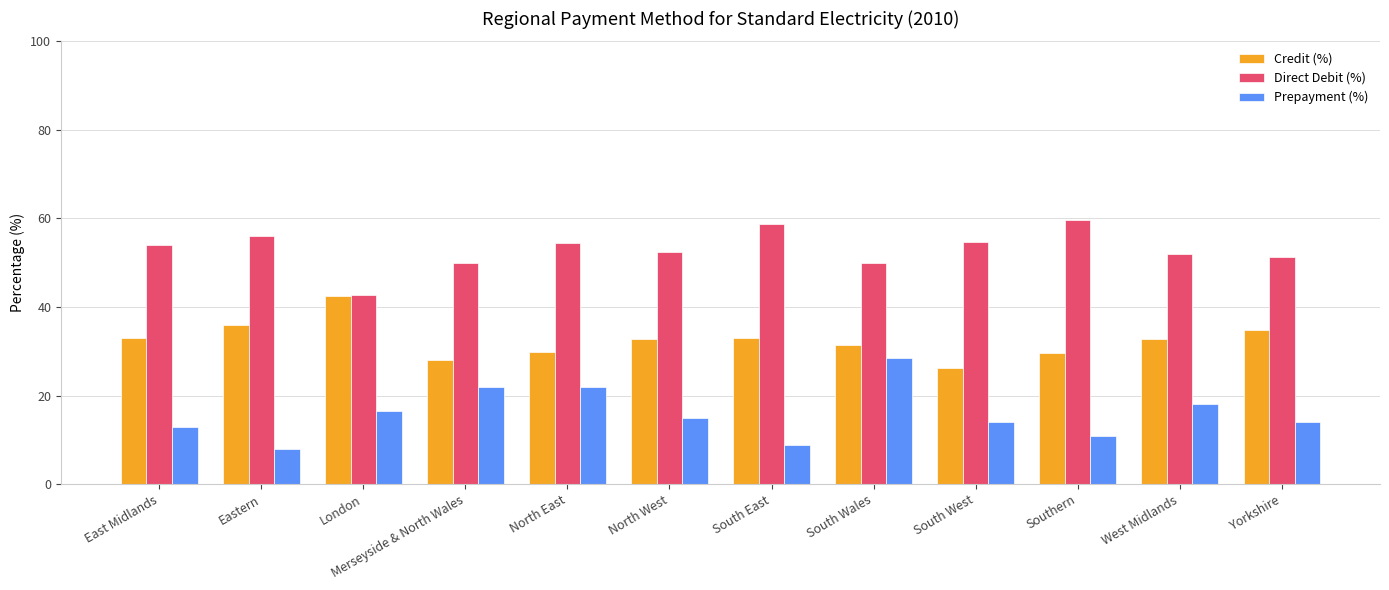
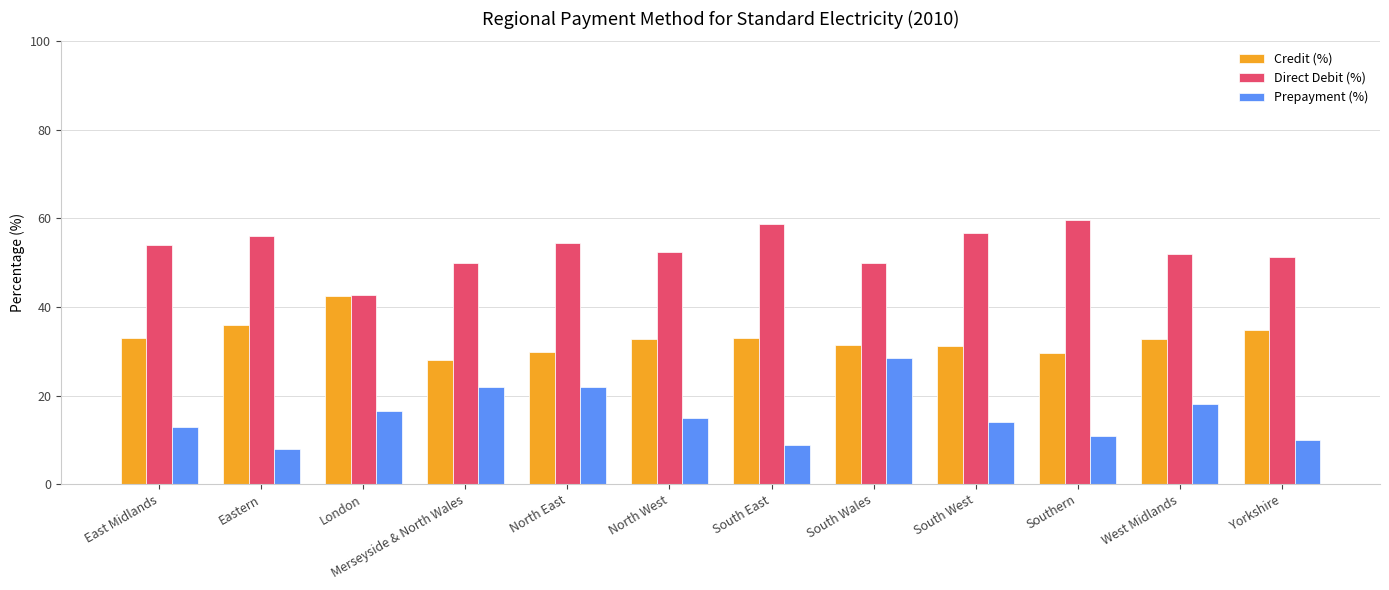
Credit (%), South West: 26 -> 31
Direct Debit (%), South West: 55 -> 57
Prepayment (%), Yorkshire: 14 -> 10
